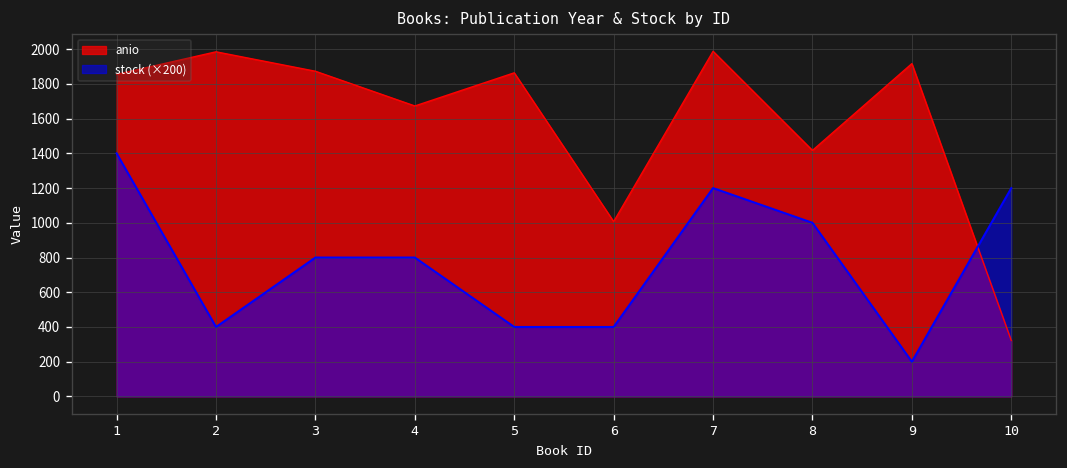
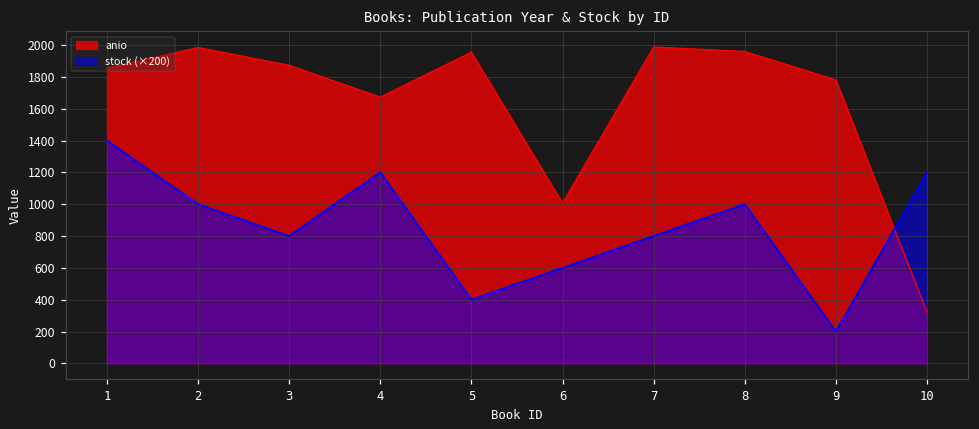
stock (×200), 2: 400 -> 1000
stock (×200), 4: 800 -> 1200
anio, 5: 1860 -> 1960
stock (×200), 6: 400 -> 600
stock (×200), 7: 1200 -> 800
anio, 8: 1420 -> 1960
anio, 9: 1920 -> 1780
